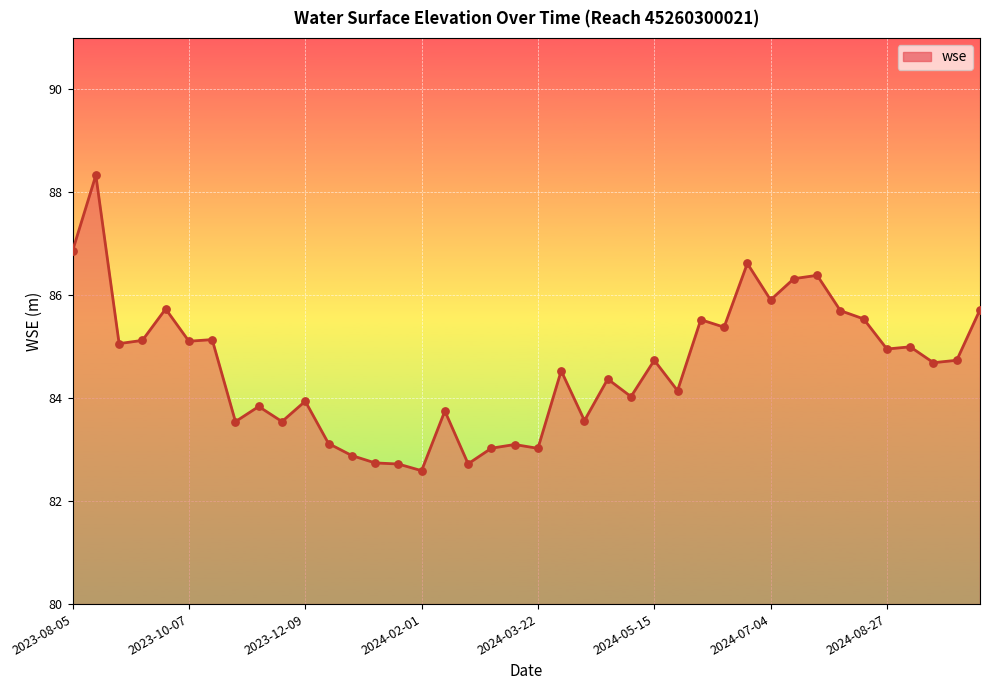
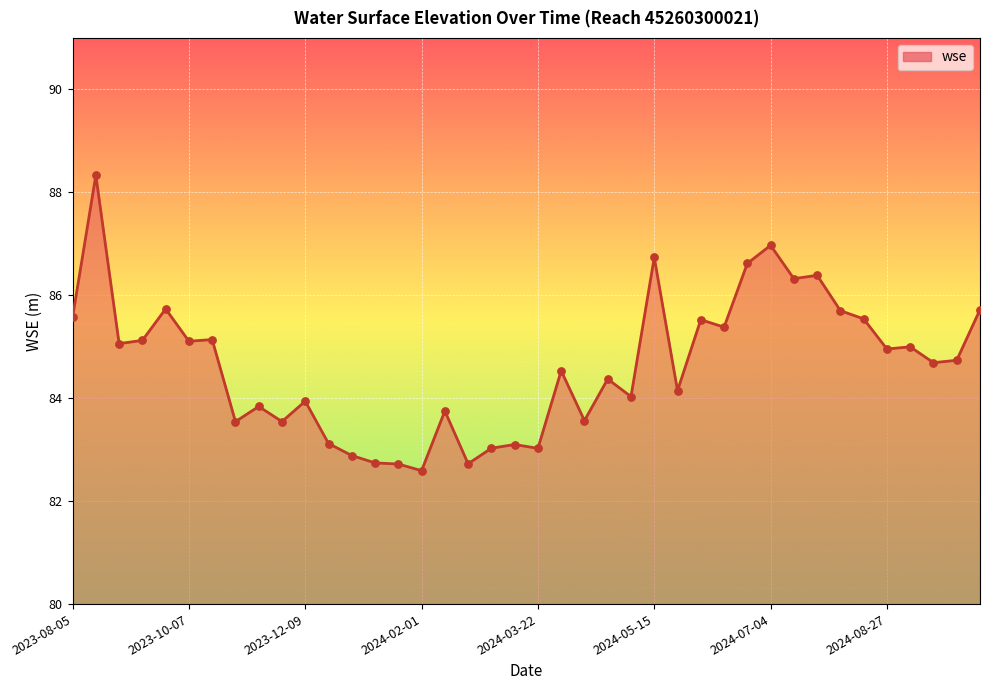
2023-08-05: 86.9 -> 85.6
2024-05-15: 84.7 -> 86.7
2024-07-04: 85.9 -> 87.0
